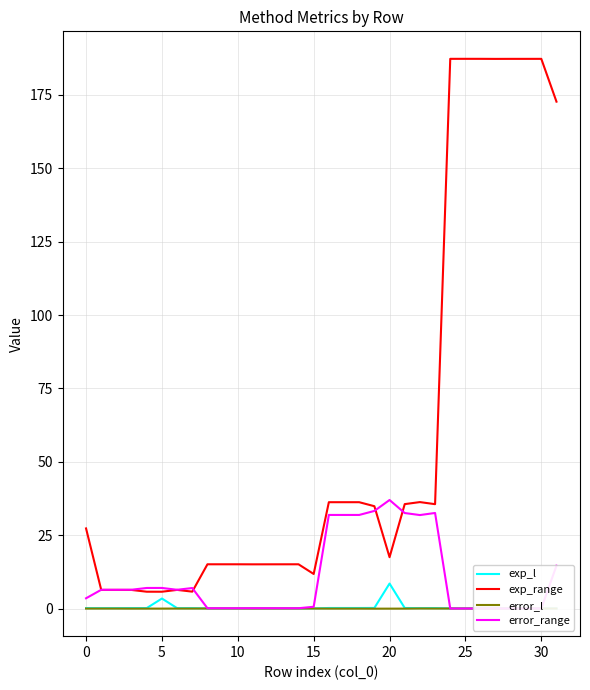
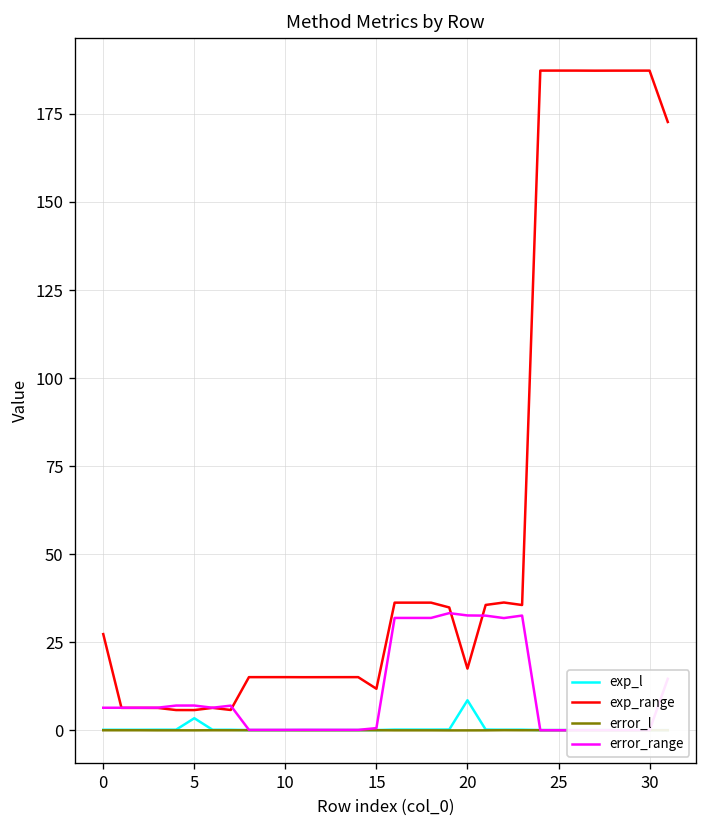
error_range, 0: 3 -> 6
error_range, 20: 37 -> 33
